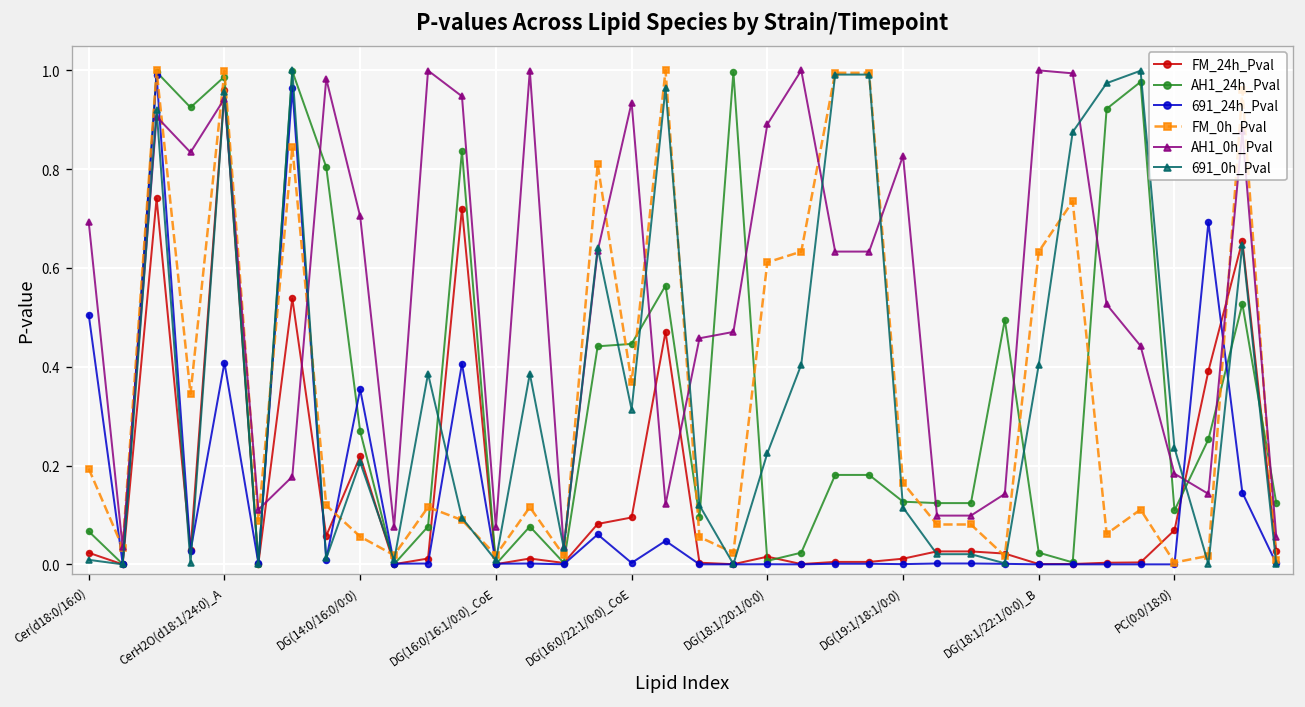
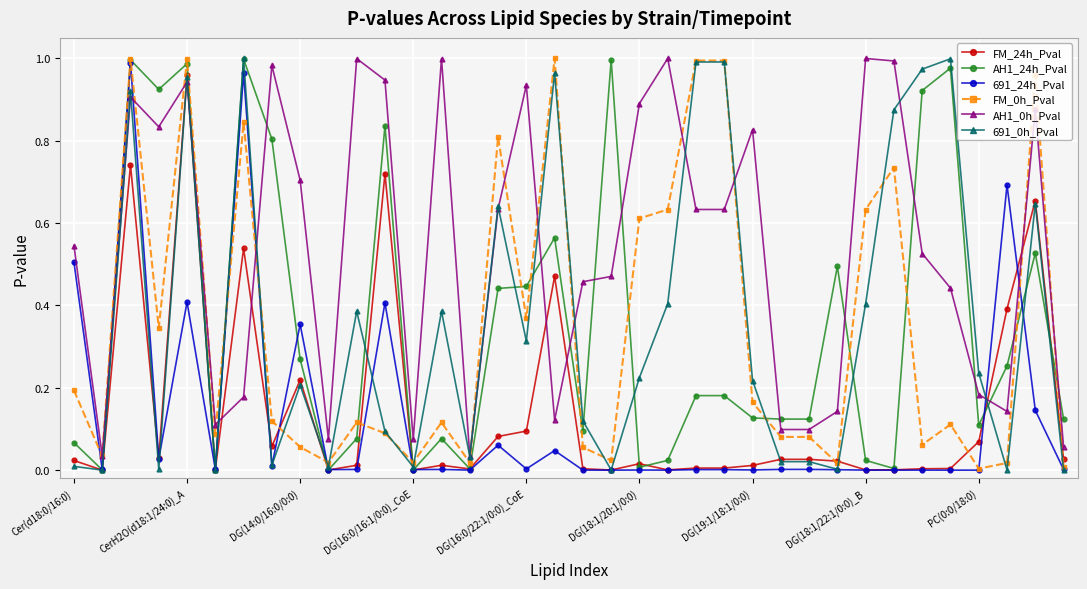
AH1_0h_Pval, Cer(d18:0/16:0): 0.69 -> 0.55
691_0h_Pval, DG(19:1/18:1/0:0): 0.11 -> 0.22
